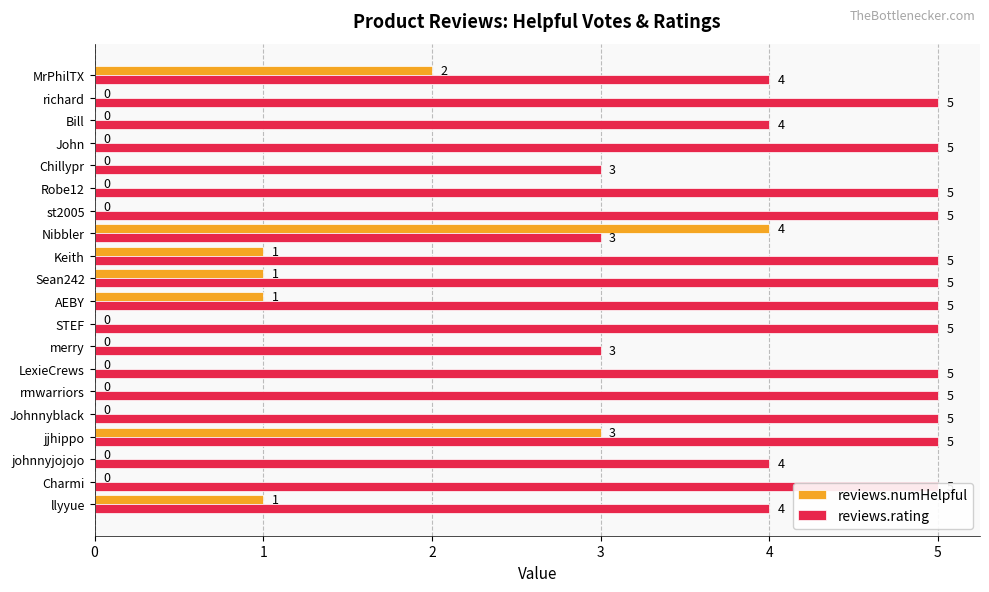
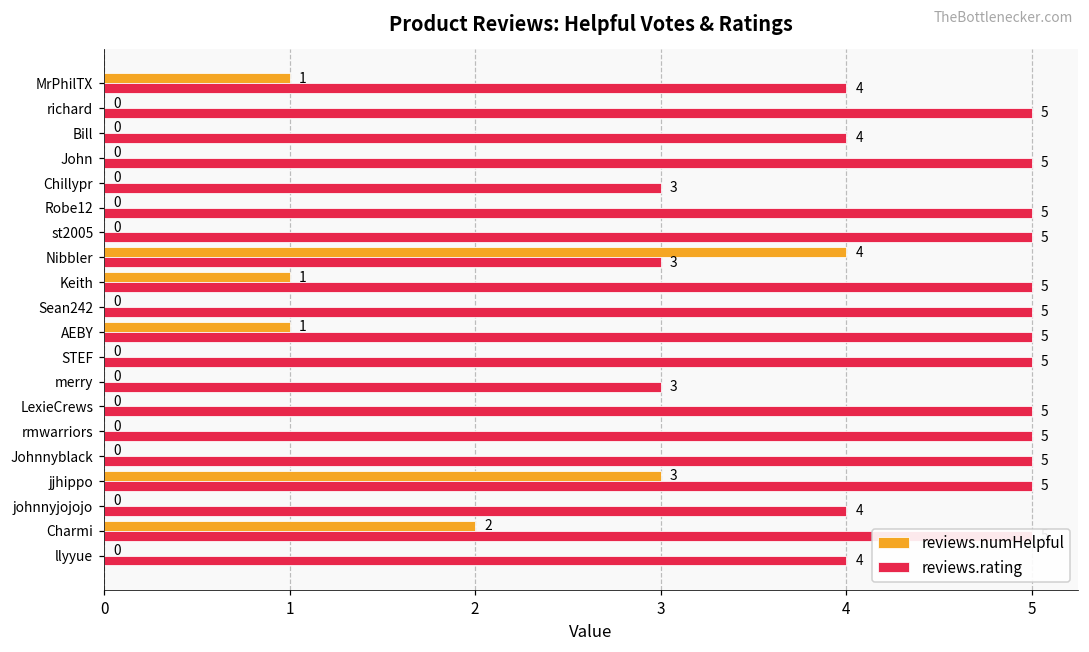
reviews.numHelpful, MrPhilTX: 2 -> 1
reviews.numHelpful, Sean242: 1 -> 0
reviews.numHelpful, Charmi: 0 -> 2
reviews.numHelpful, llyyue: 1 -> 0
